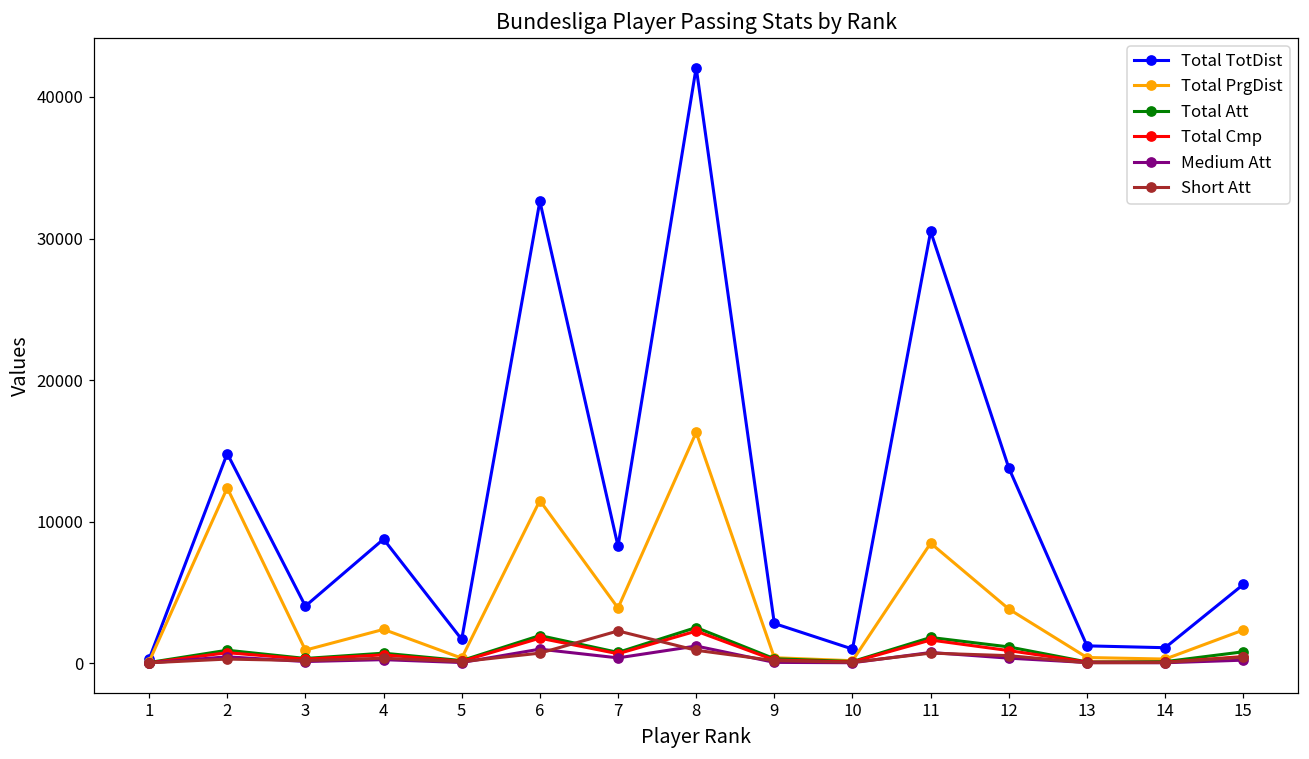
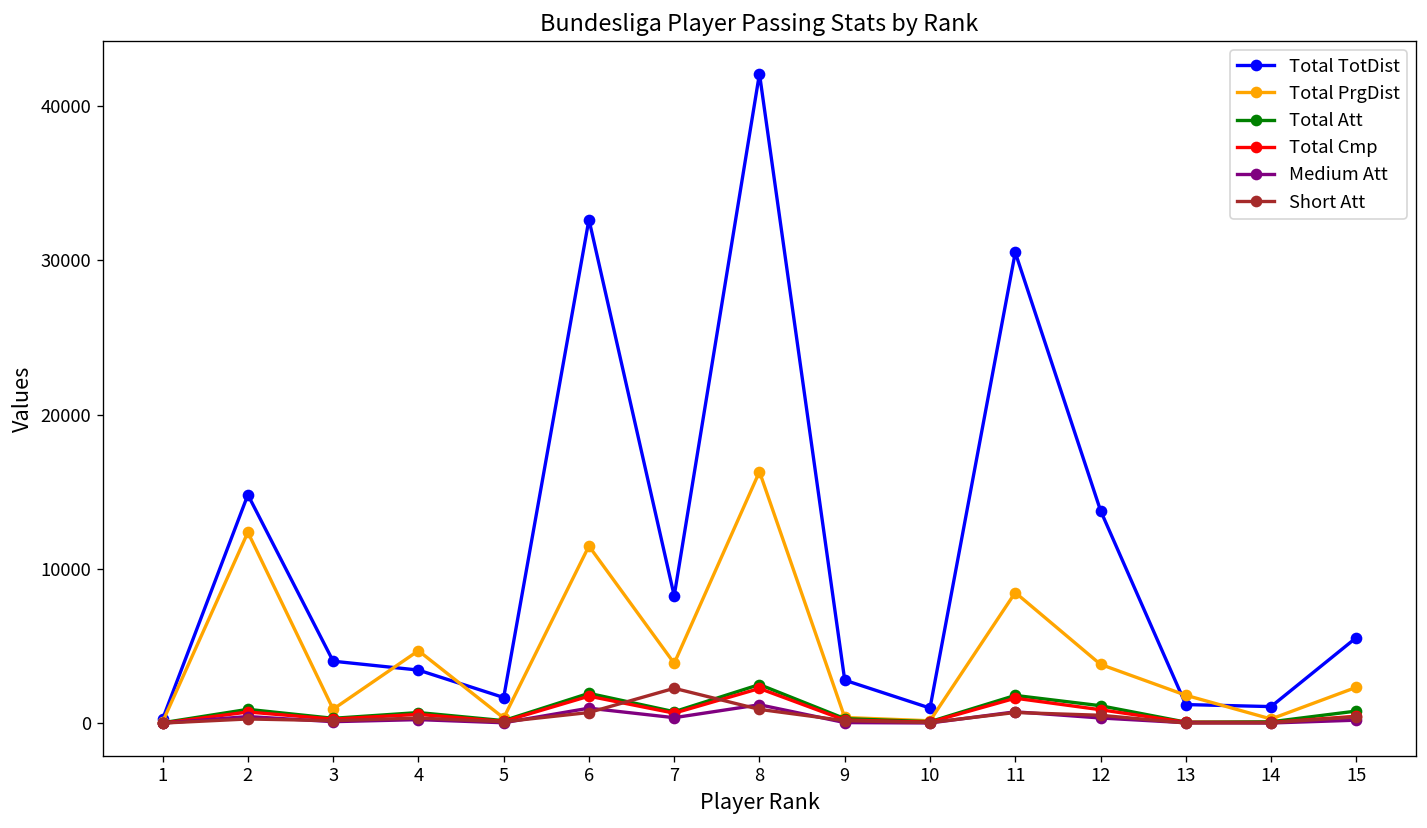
Total TotDist, 4: 8800 -> 3500
Total PrgDist, 4: 2400 -> 4700
Total PrgDist, 13: 400 -> 1800
